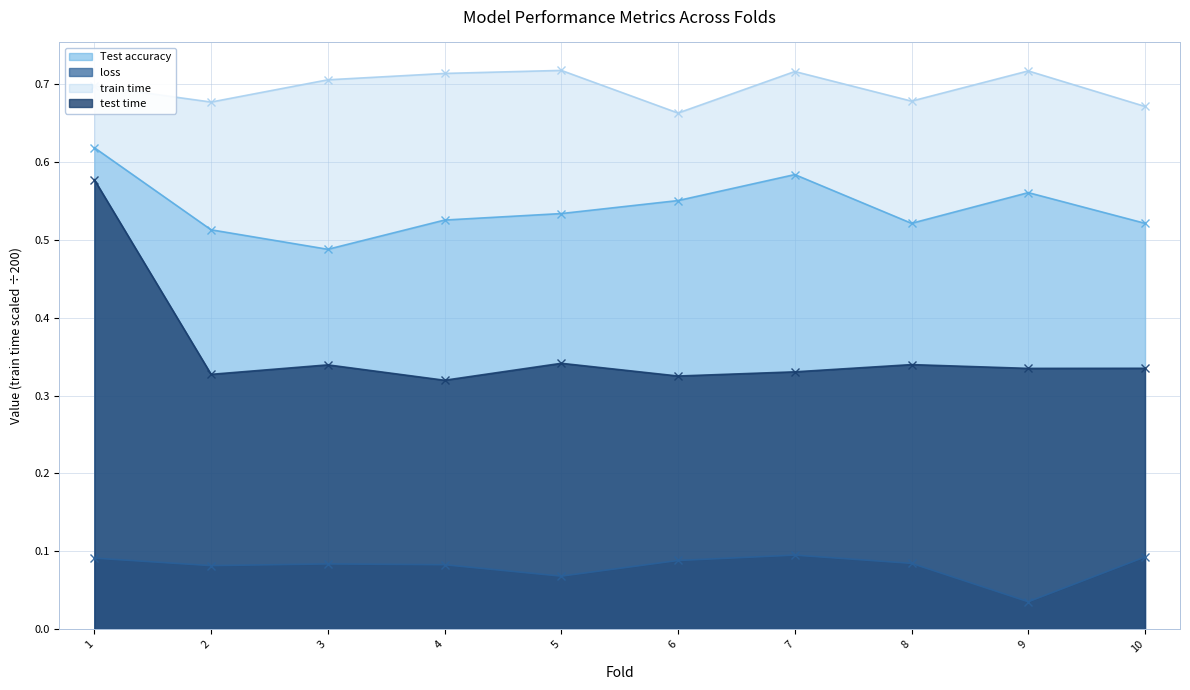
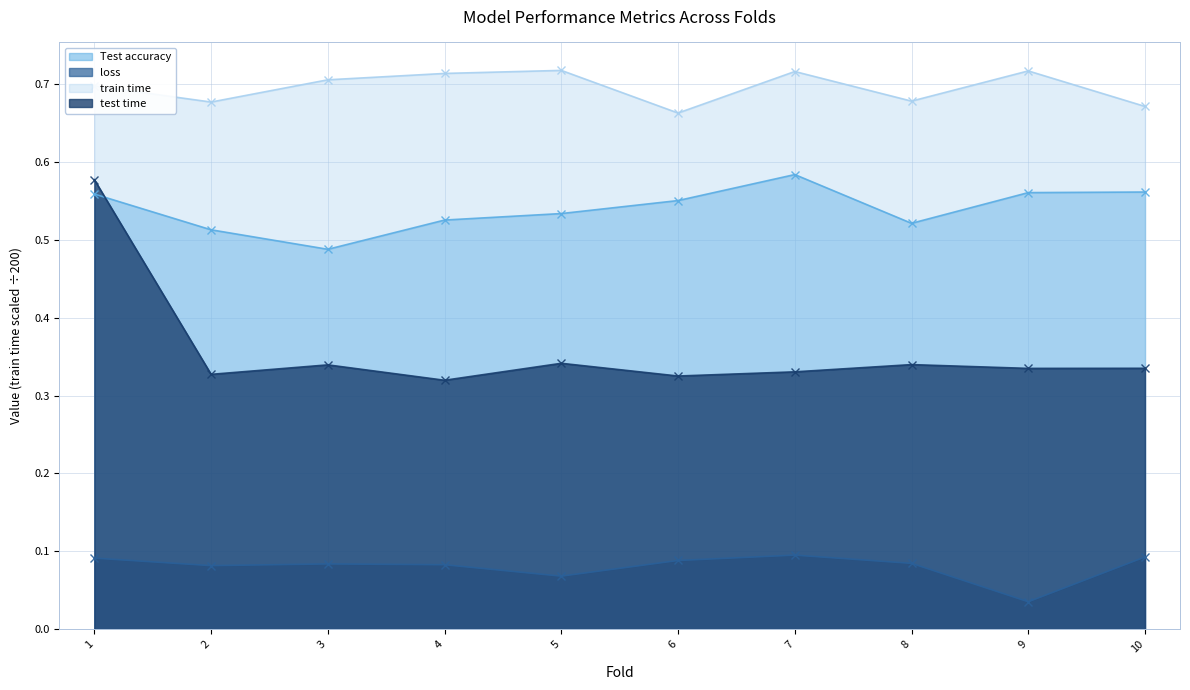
Test accuracy, 1: 0.62 -> 0.56
Test accuracy, 10: 0.52 -> 0.56
